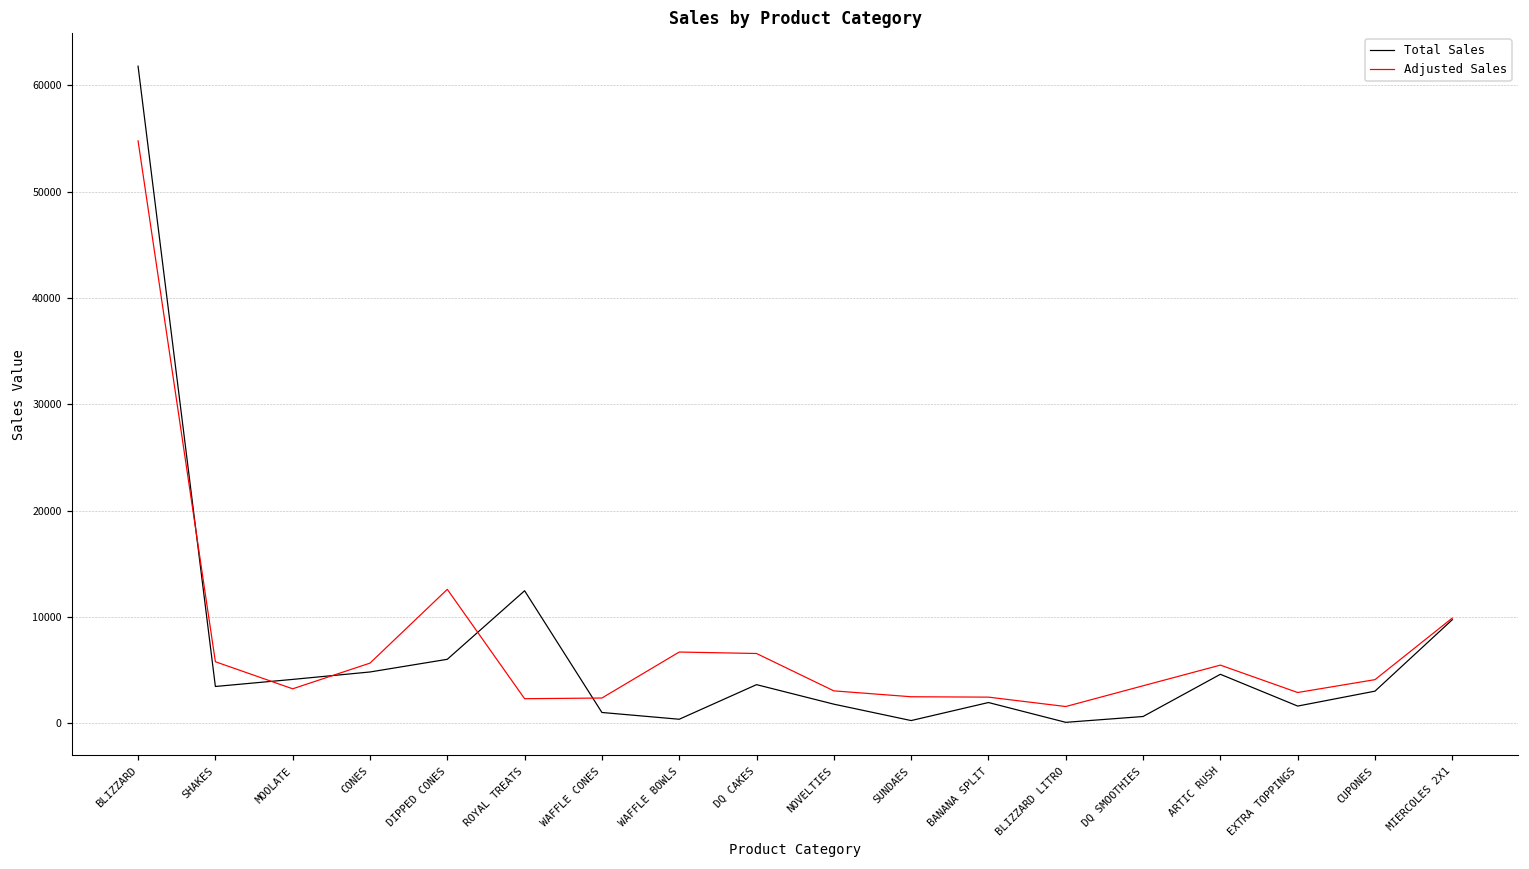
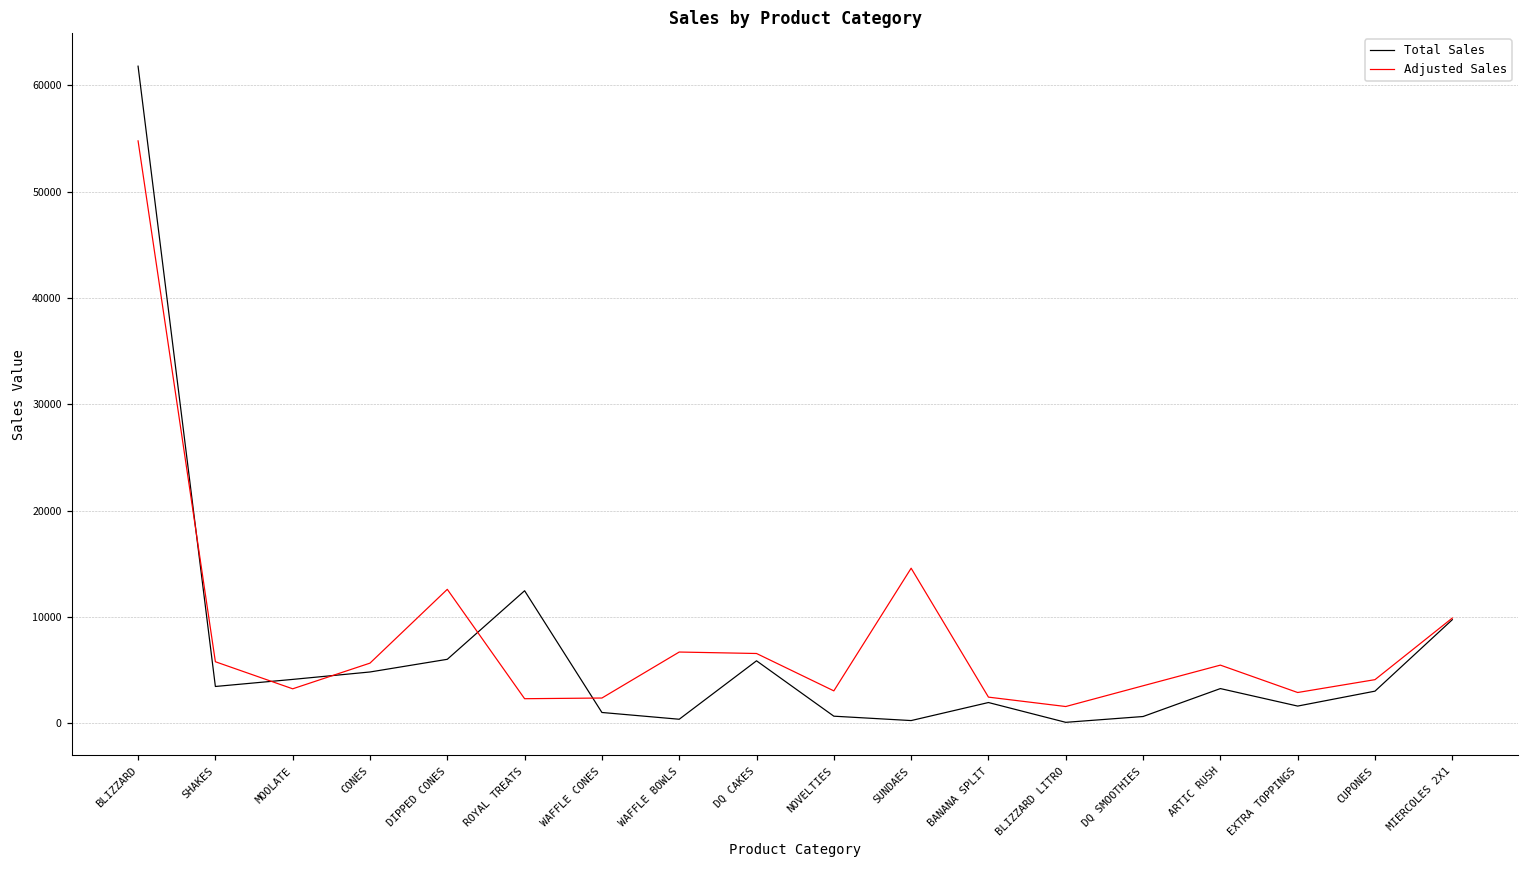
Total Sales, DQ CAKES: 4000 -> 6000
Total Sales, NOVELTIES: 2000 -> 1000
Adjusted Sales, SUNDAES: 3000 -> 15000
Total Sales, ARTIC RUSH: 5000 -> 3000
